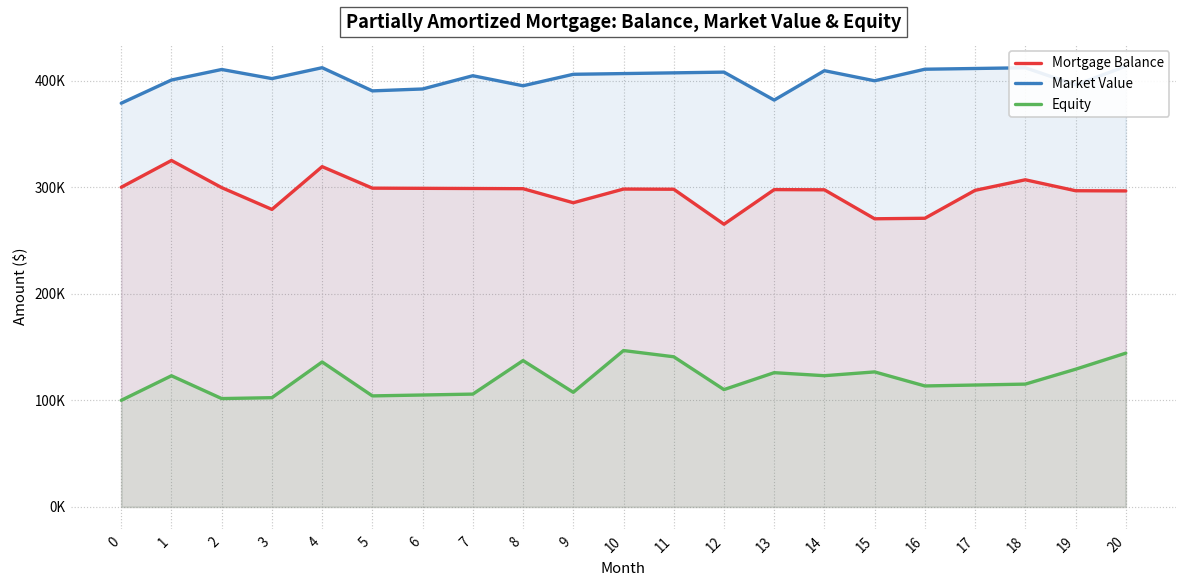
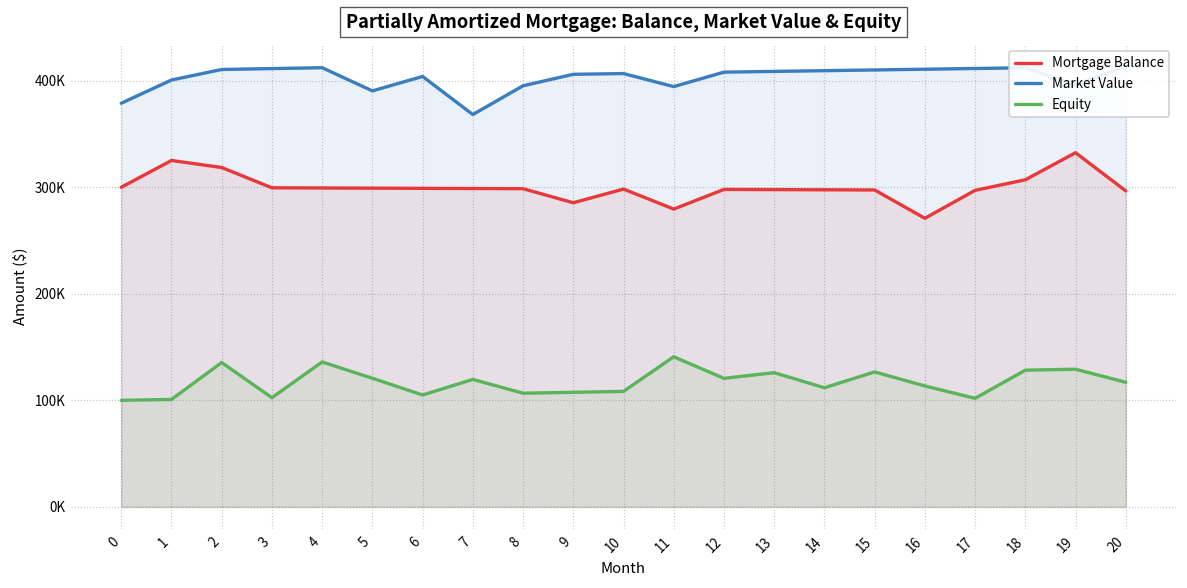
Equity, 1: 120000 -> 100000
Mortgage Balance, 2: 300000 -> 320000
Equity, 2: 100000 -> 140000
Mortgage Balance, 3: 280000 -> 300000
Market Value, 3: 400000 -> 410000
Mortgage Balance, 4: 320000 -> 300000
Equity, 5: 100000 -> 120000
Market Value, 6: 390000 -> 400000
Market Value, 7: 400000 -> 370000
Equity, 7: 110000 -> 120000
Equity, 8: 140000 -> 110000
Equity, 10: 150000 -> 110000
Mortgage Balance, 11: 300000 -> 280000
Market Value, 11: 410000 -> 390000
Mortgage Balance, 12: 270000 -> 300000
Equity, 12: 110000 -> 120000
Market Value, 13: 380000 -> 410000
Equity, 14: 120000 -> 110000
Mortgage Balance, 15: 270000 -> 300000
Market Value, 15: 400000 -> 410000
Equity, 17: 110000 -> 100000
Equity, 18: 120000 -> 130000
Mortgage Balance, 19: 300000 -> 330000
Equity, 20: 140000 -> 120000
